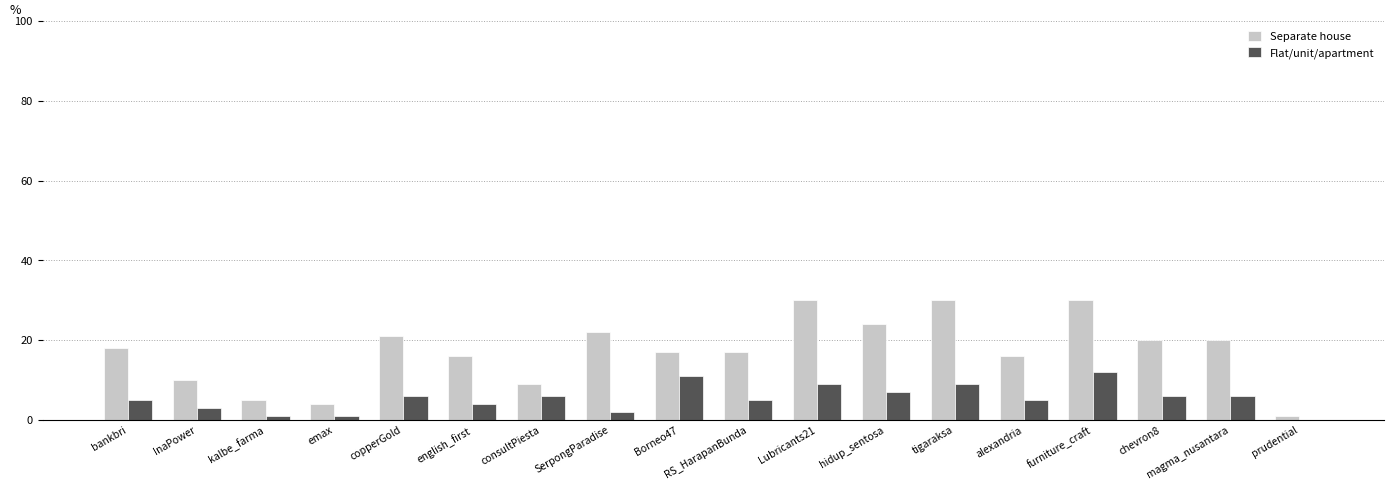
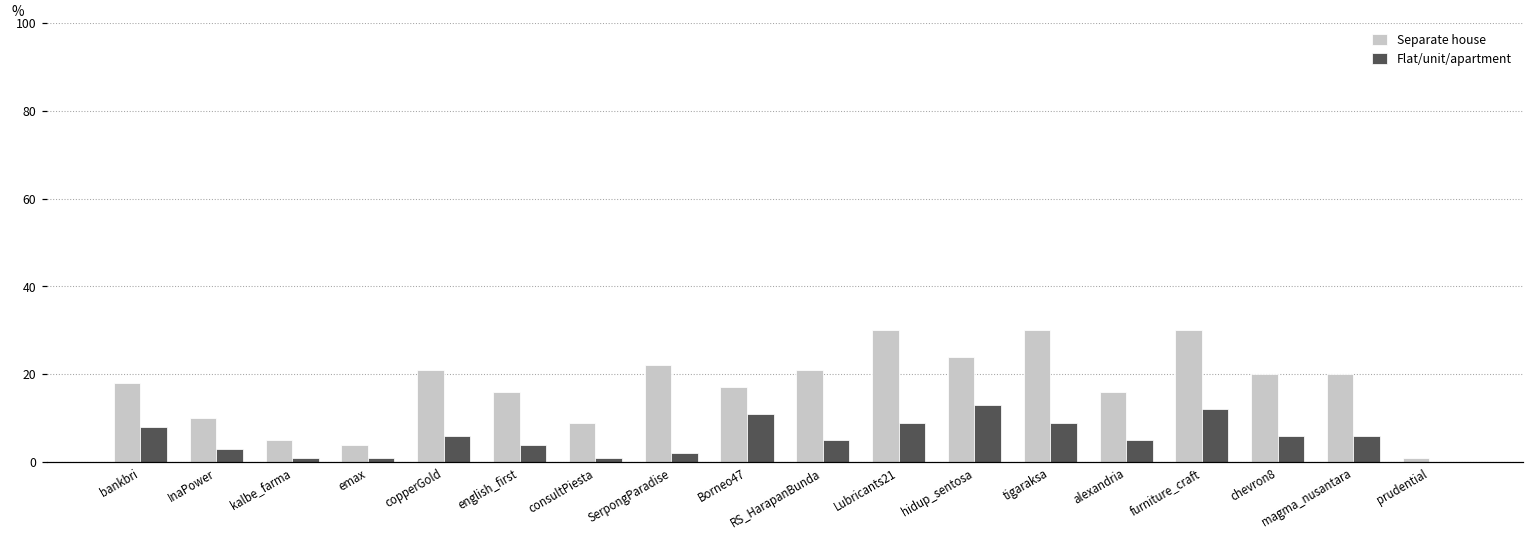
Flat/unit/apartment, bankbri: 5 -> 8
Flat/unit/apartment, consultPiesta: 6 -> 1
Separate house, RS_HarapanBunda: 17 -> 21
Flat/unit/apartment, hidup_sentosa: 7 -> 13
